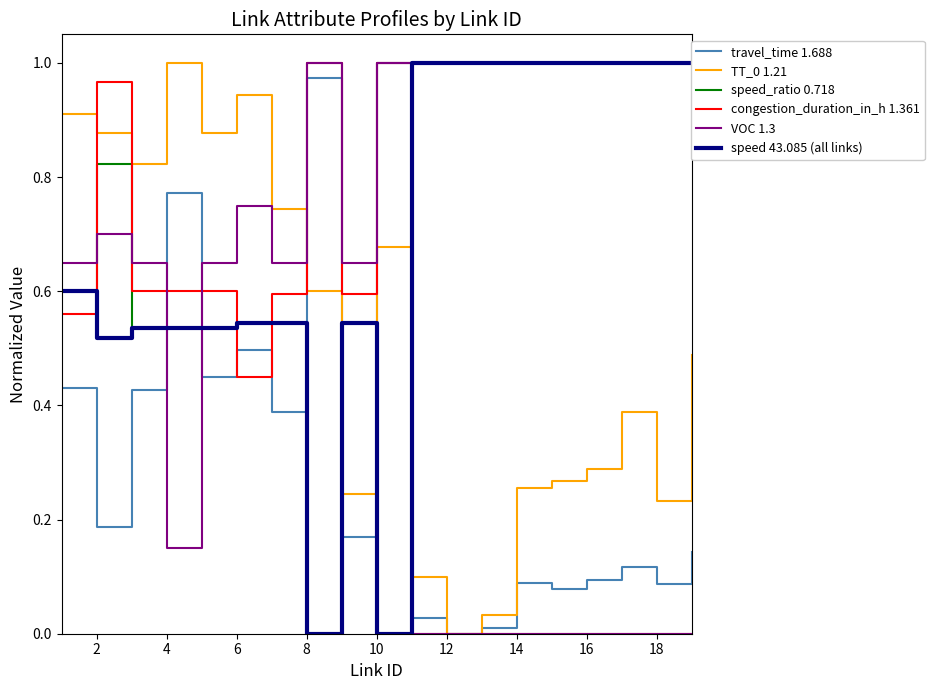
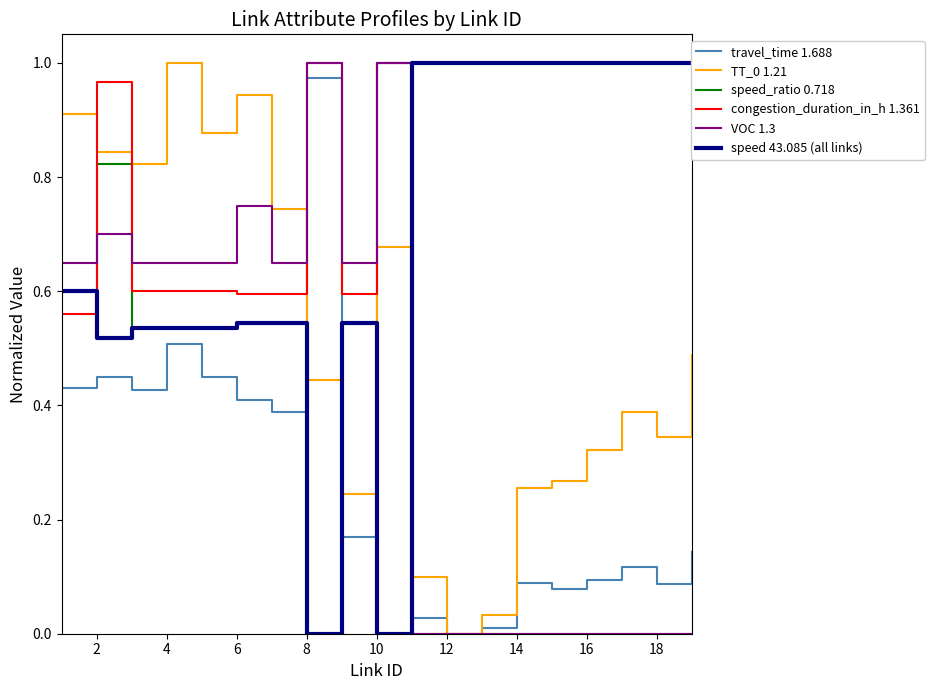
travel_time 1.688, 2: 0.19 -> 0.45
TT_0 1.21, 2: 0.88 -> 0.84
travel_time 1.688, 4: 0.77 -> 0.51
VOC 1.3, 4: 0.15 -> 0.65
travel_time 1.688, 6: 0.50 -> 0.41
congestion_duration_in_h 1.361, 6: 0.45 -> 0.59
TT_0 1.21, 8: 0.60 -> 0.44
TT_0 1.21, 16: 0.29 -> 0.32
TT_0 1.21, 18: 0.23 -> 0.34
